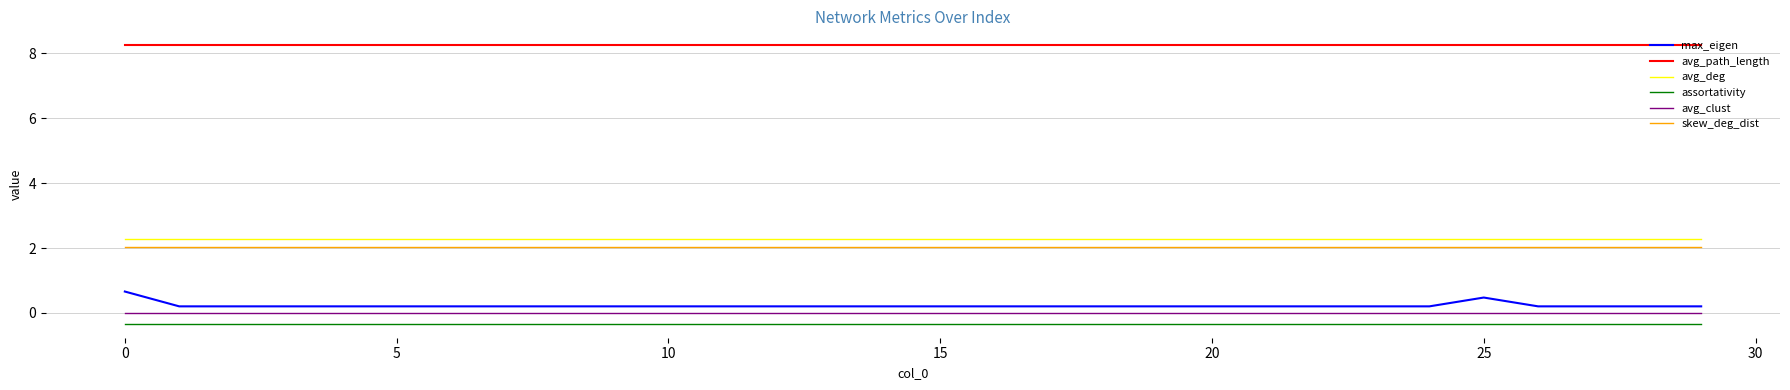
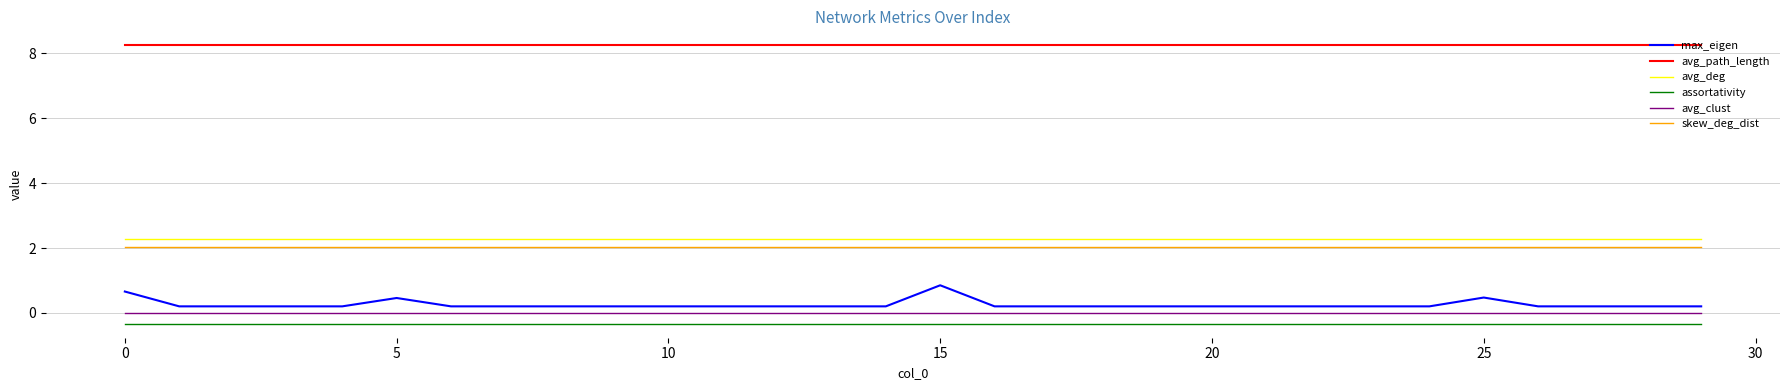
max_eigen, 5: 0.2 -> 0.5
max_eigen, 15: 0.2 -> 0.9
